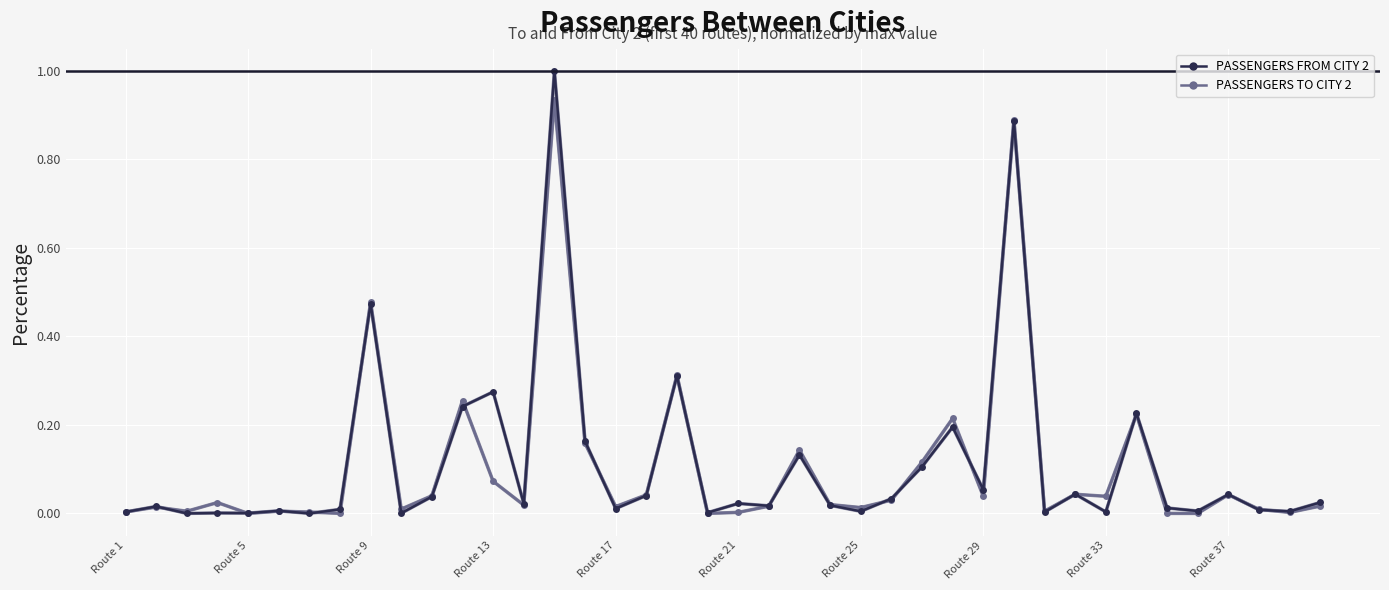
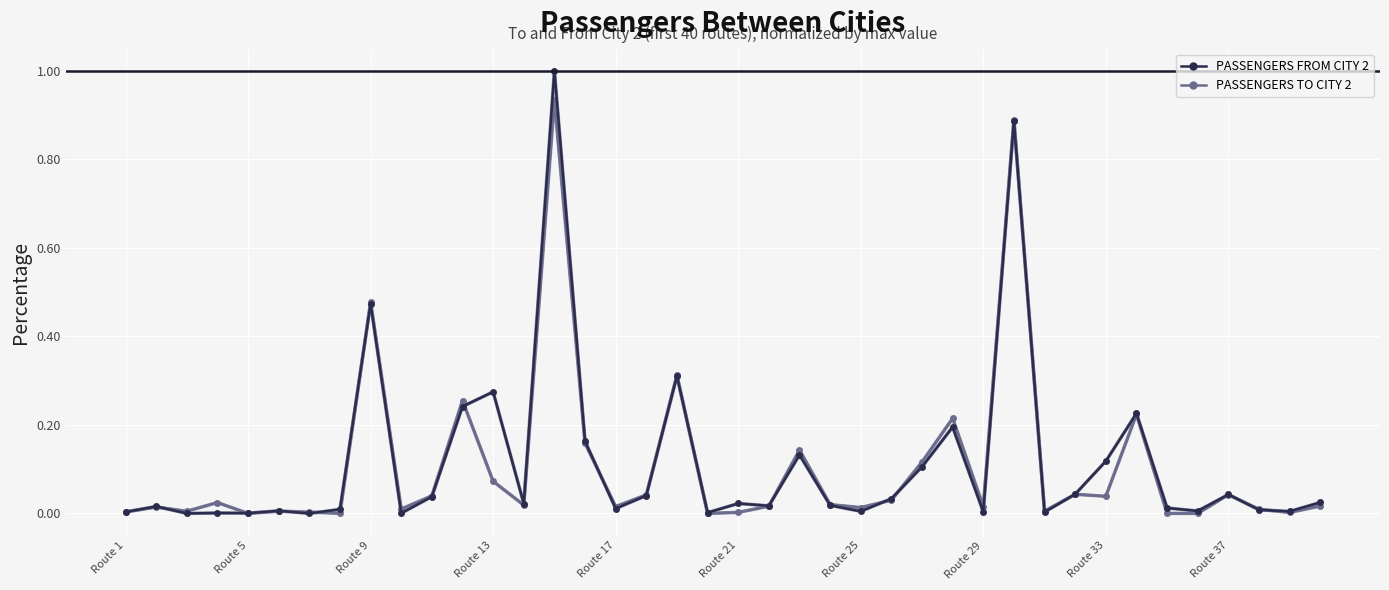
PASSENGERS FROM CITY 2, Route 29: 0.05 -> 0.00
PASSENGERS TO CITY 2, Route 29: 0.04 -> 0.02
PASSENGERS FROM CITY 2, Route 33: 0.00 -> 0.12
